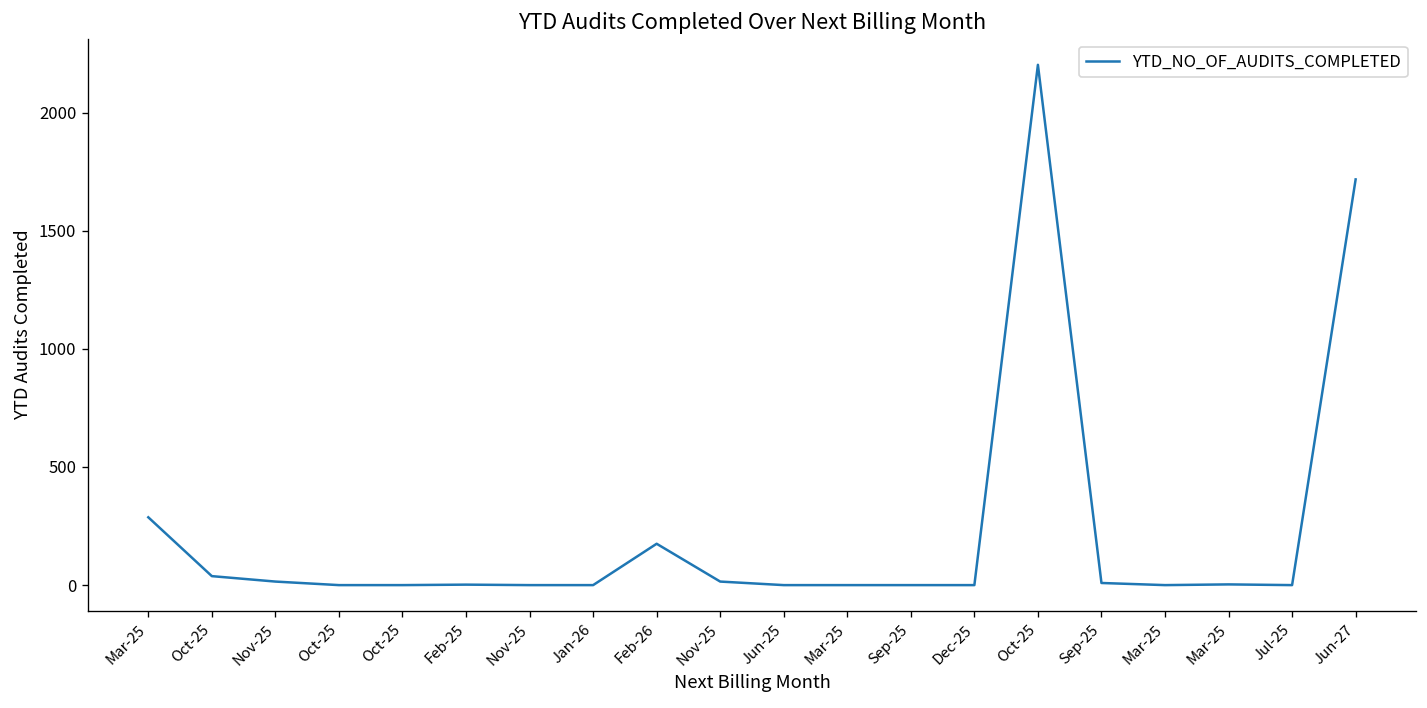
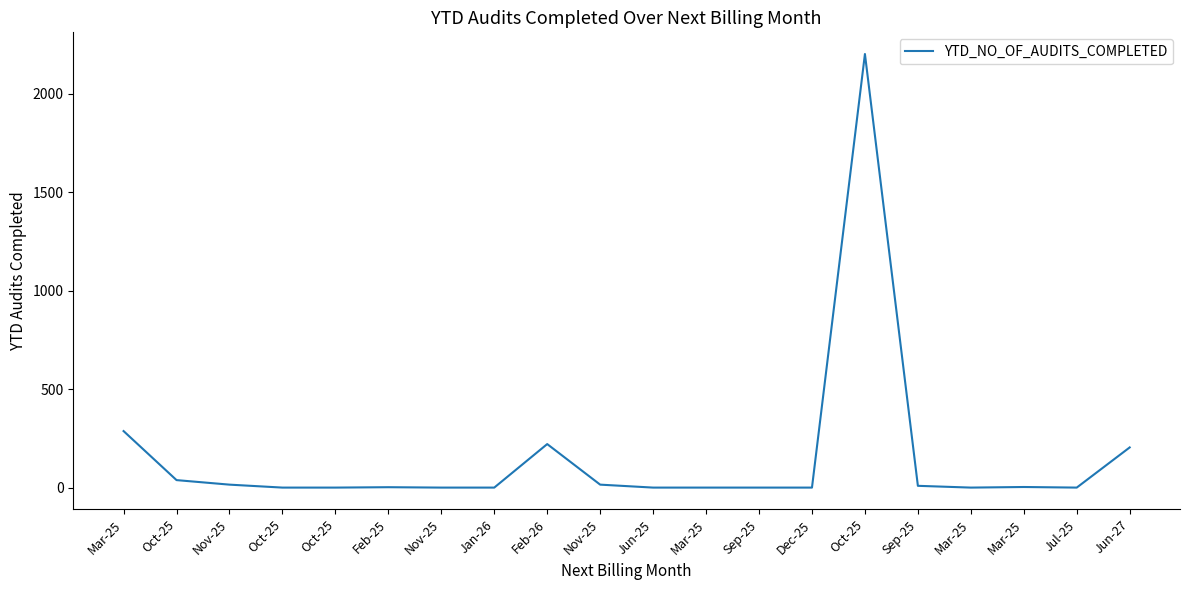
Feb-26: 180 -> 220
Jun-27: 1720 -> 200
